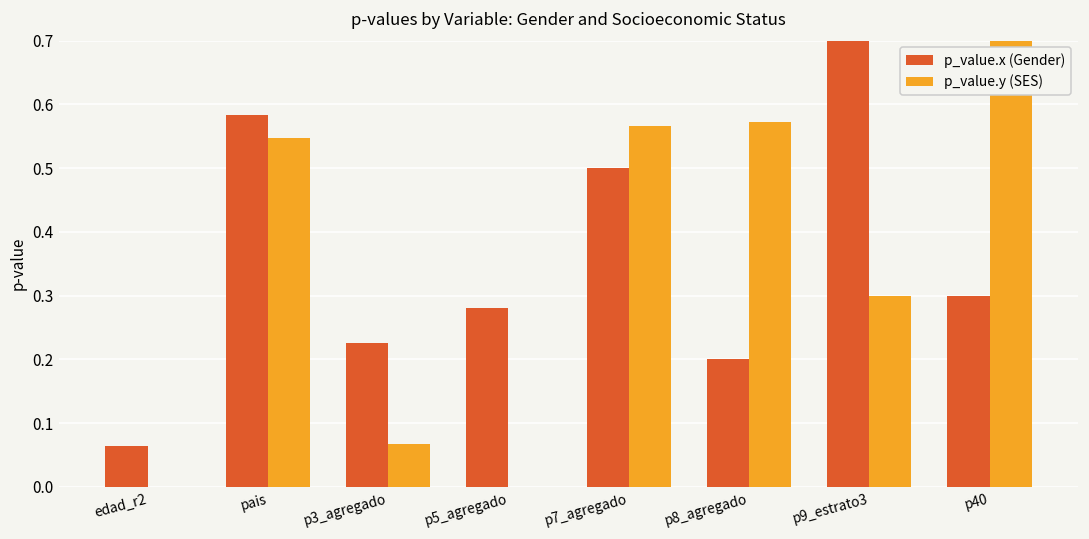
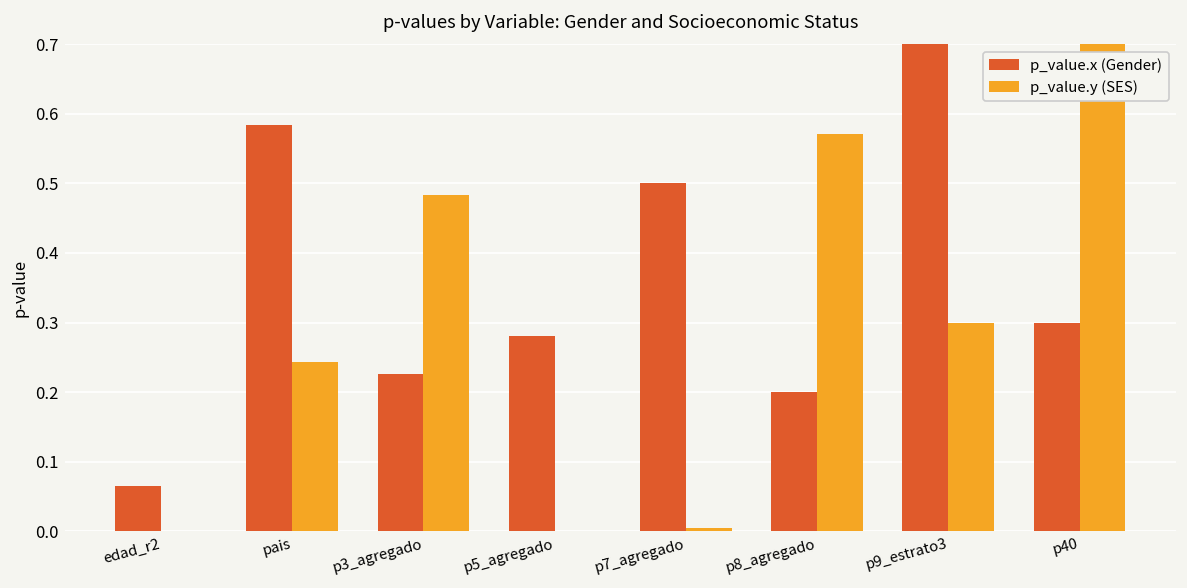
p_value.y (SES), pais: 0.55 -> 0.24
p_value.y (SES), p3_agregado: 0.07 -> 0.48
p_value.y (SES), p7_agregado: 0.57 -> 0.00
